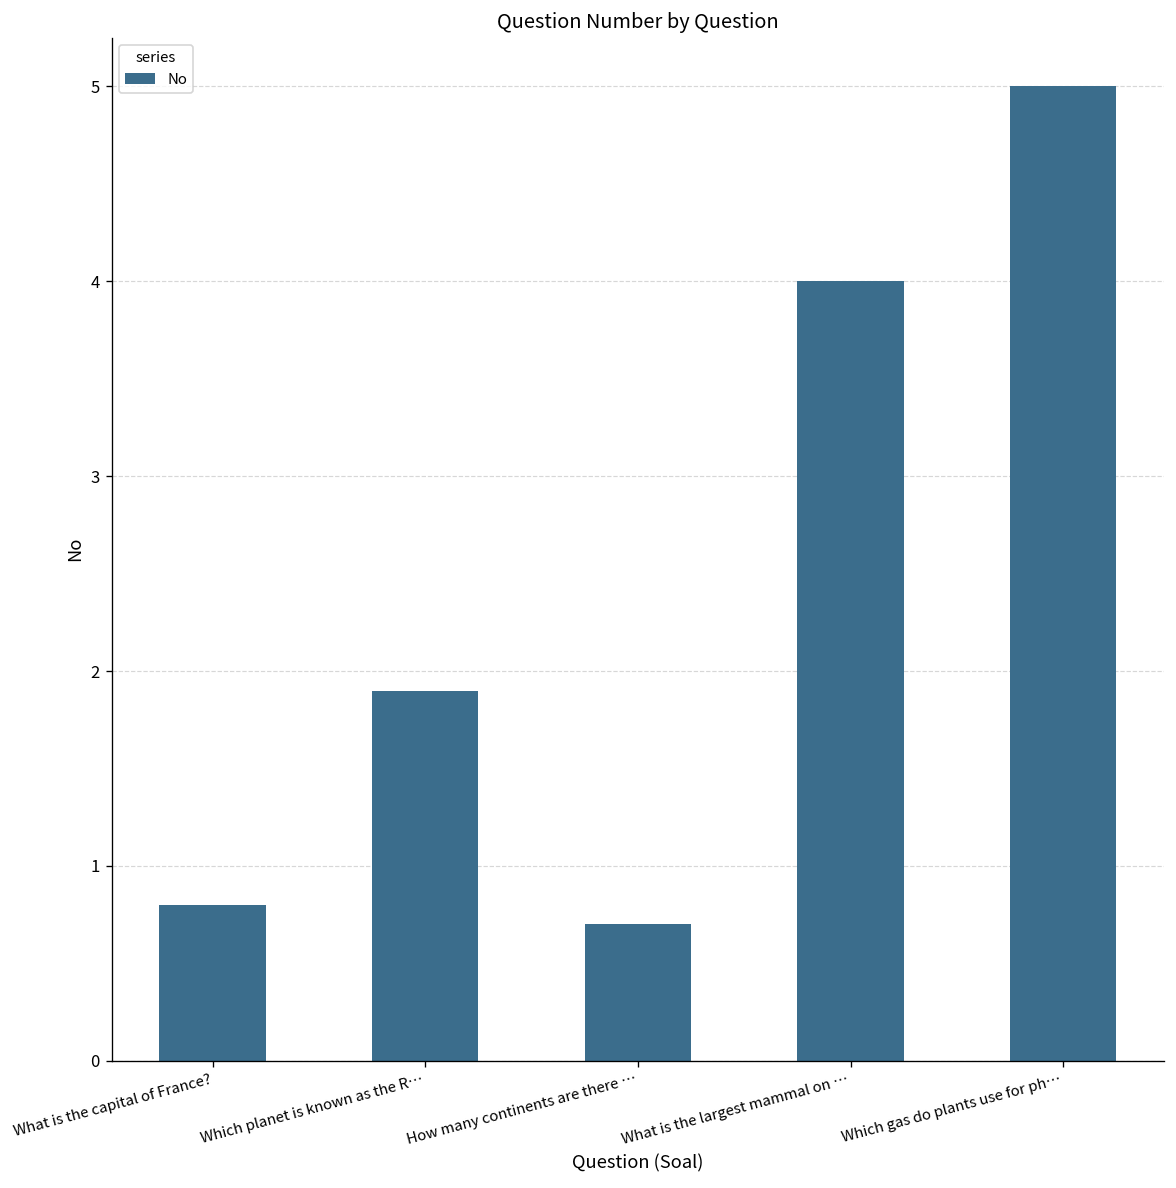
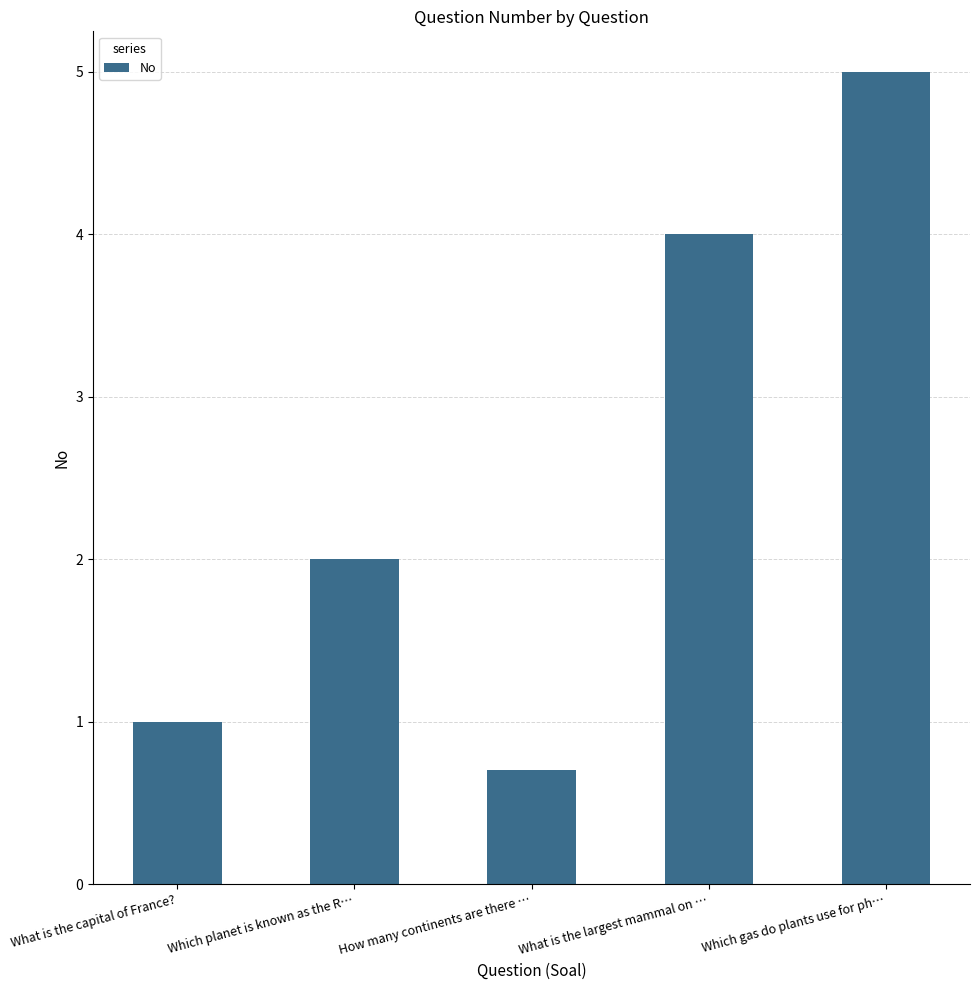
What is the capital of France?: 0.8 -> 1.0
Which planet is known as the R…: 1.9 -> 2.0
